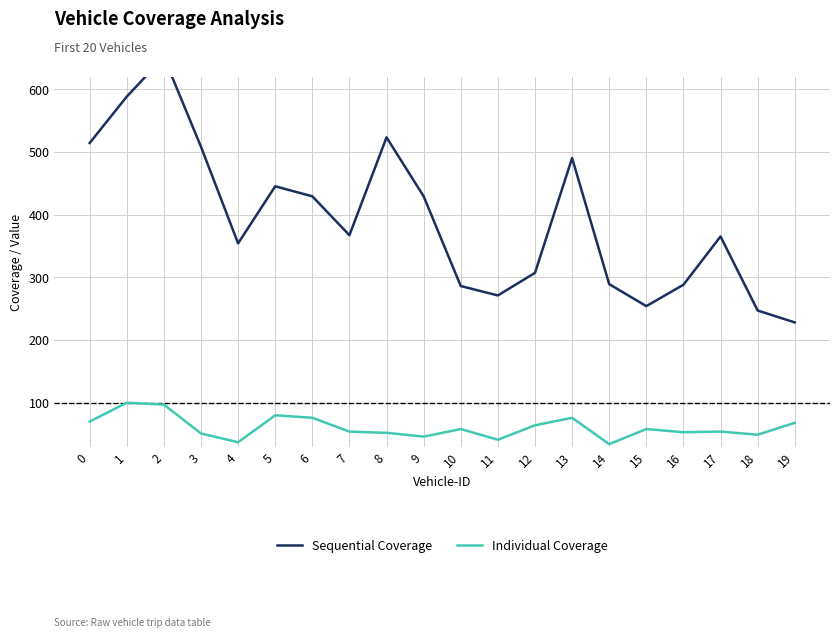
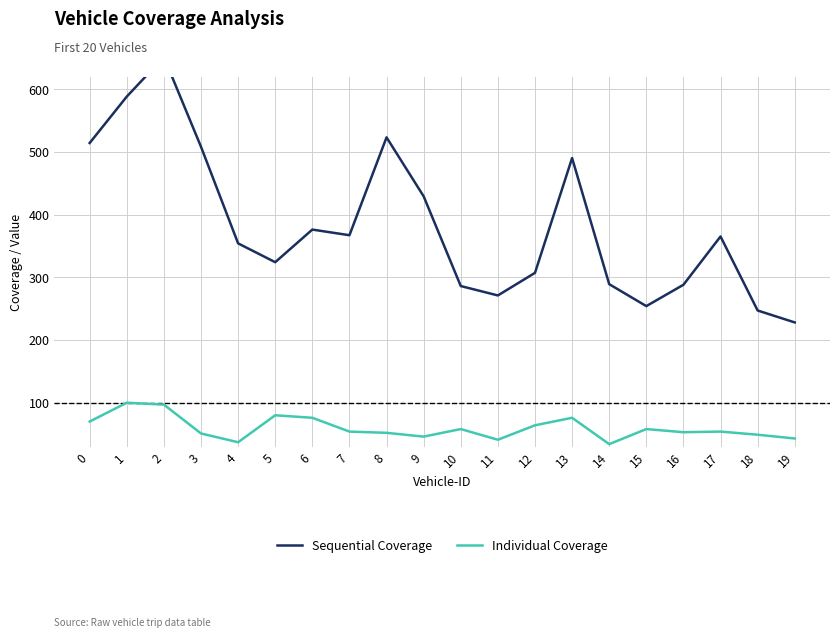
Sequential Coverage, 5: 450 -> 320
Sequential Coverage, 6: 430 -> 380
Individual Coverage, 19: 70 -> 40
